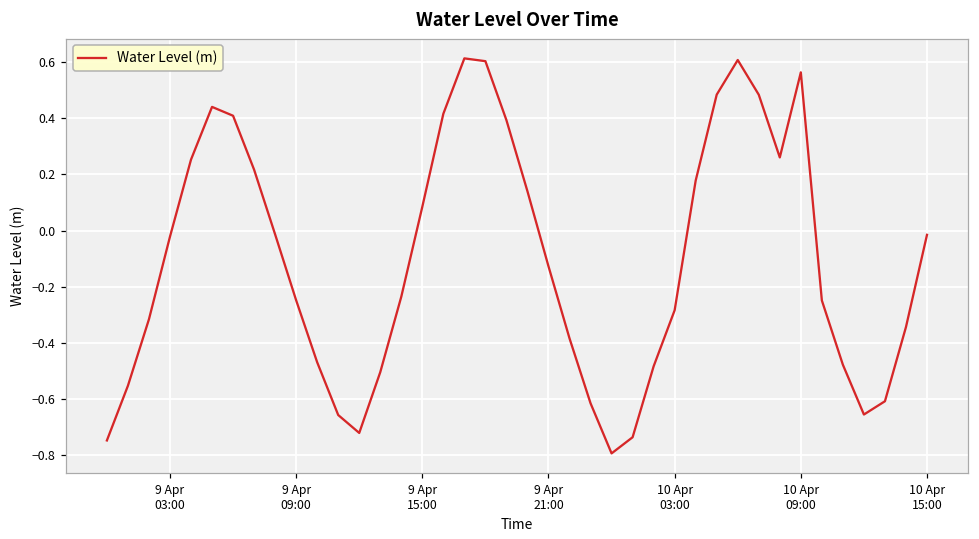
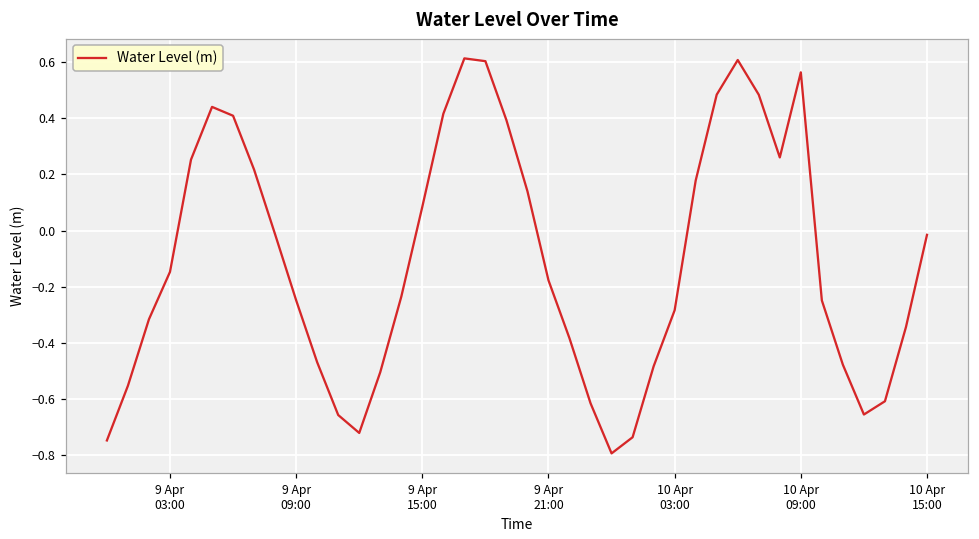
9 Apr 03:00: -0.02 -> -0.15
9 Apr 21:00: -0.13 -> -0.18
